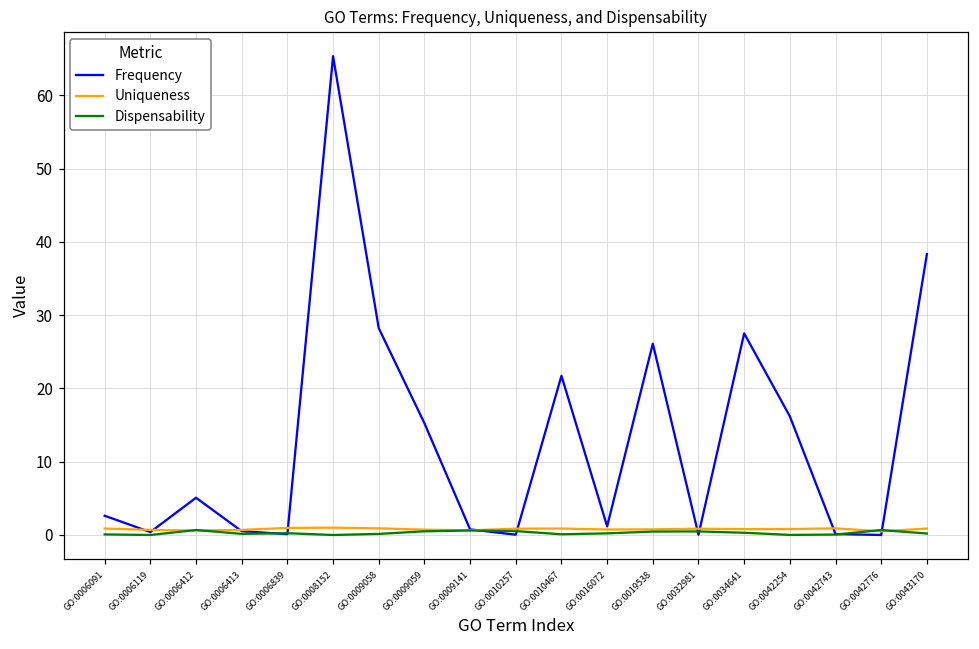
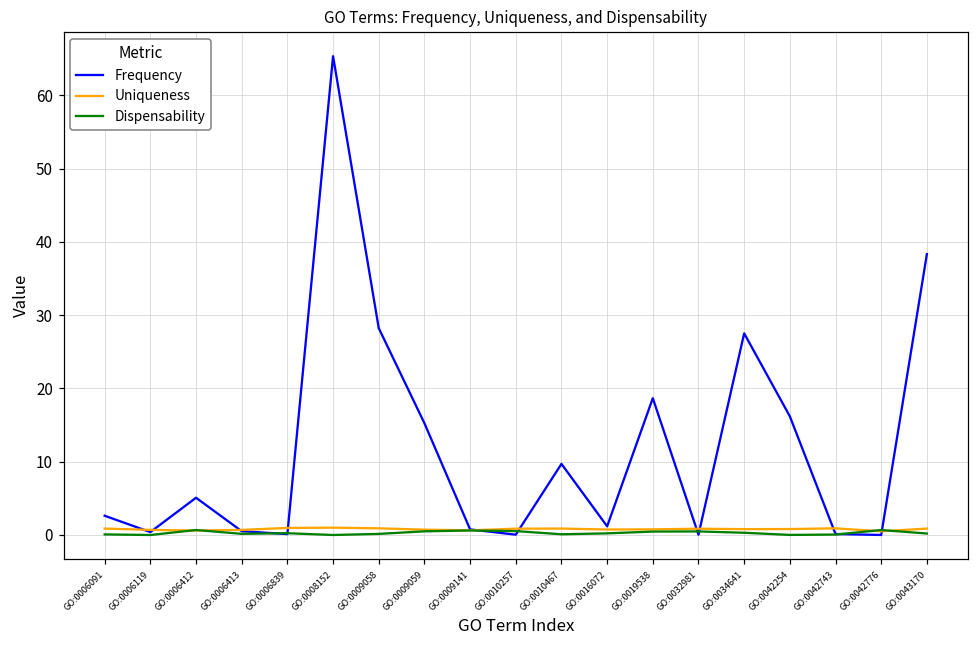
Frequency, GO:0010467: 22 -> 10
Frequency, GO:0019538: 26 -> 19
